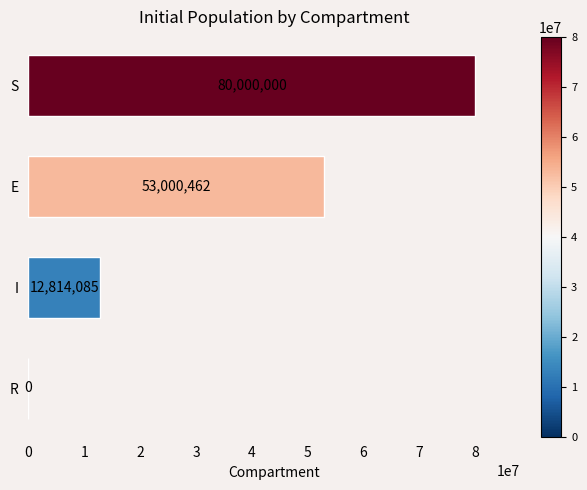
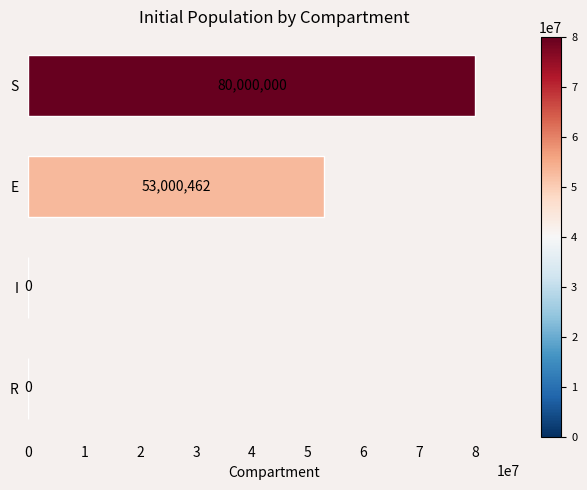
I: 12,814,085 -> 0
